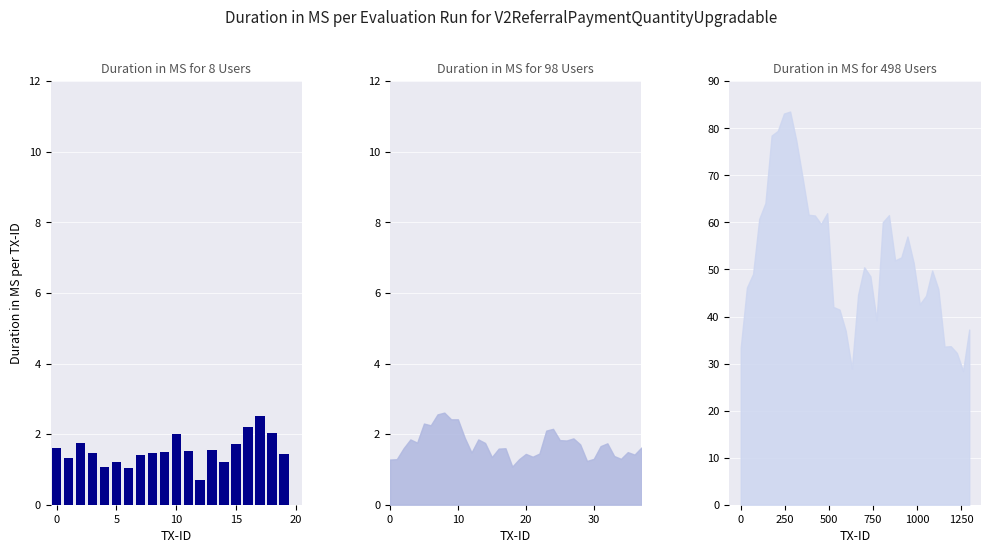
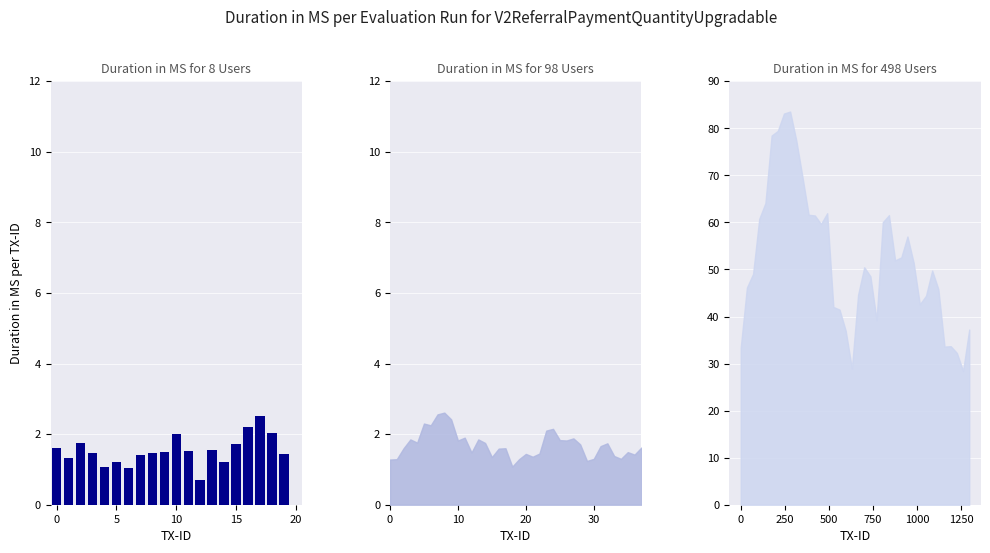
Duration in MS for 98 Users, 10: 2.4 -> 1.8
